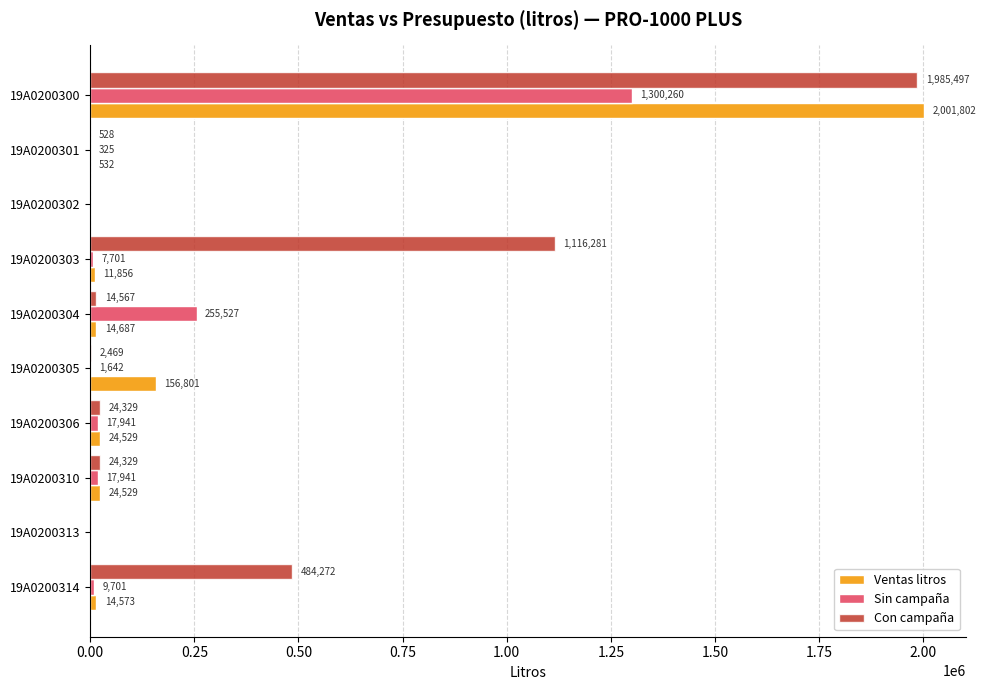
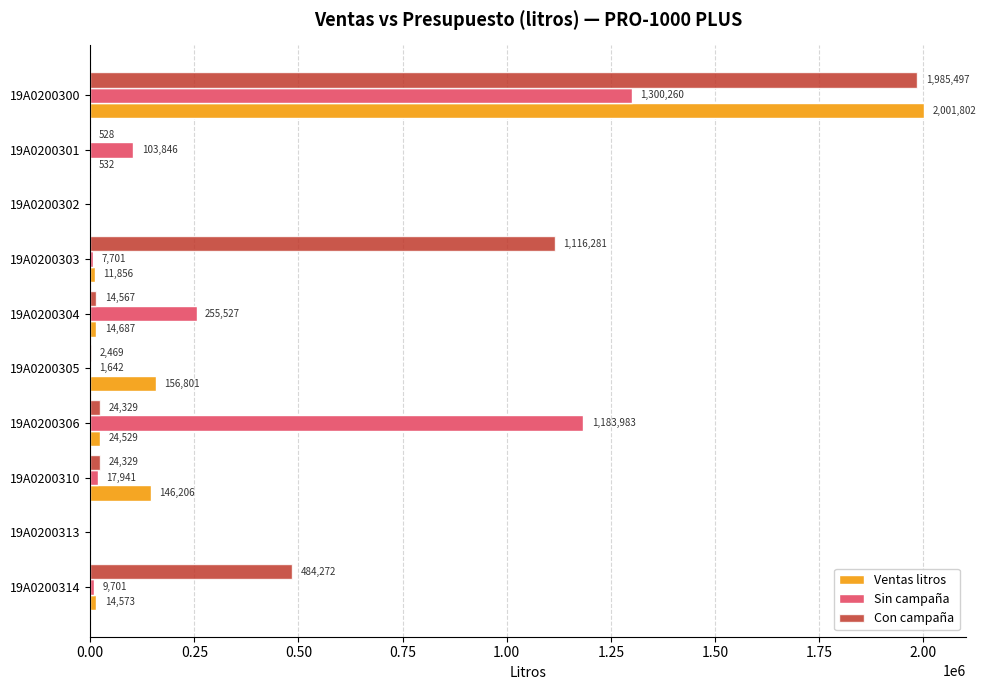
Sin campaña, 19A0200301: 325 -> 103,846
Sin campaña, 19A0200306: 17,941 -> 1,183,983
Ventas litros, 19A0200310: 24,529 -> 146,206
